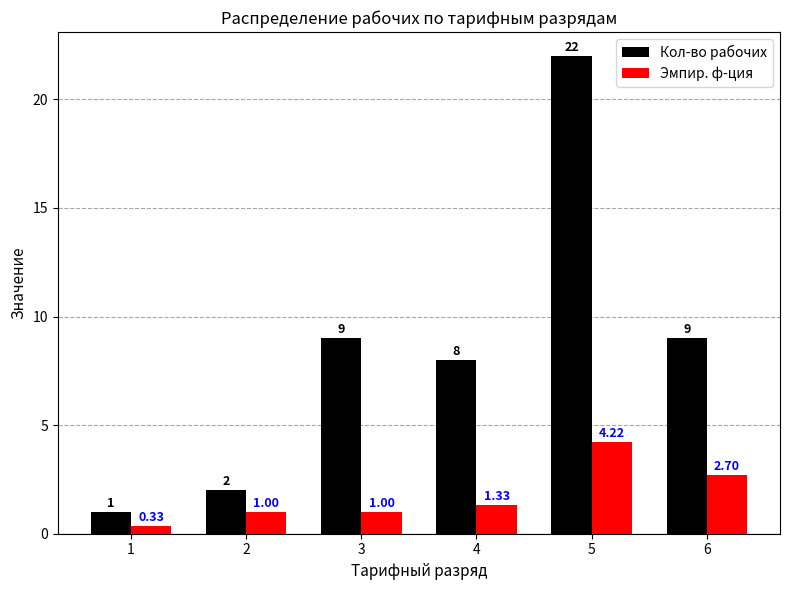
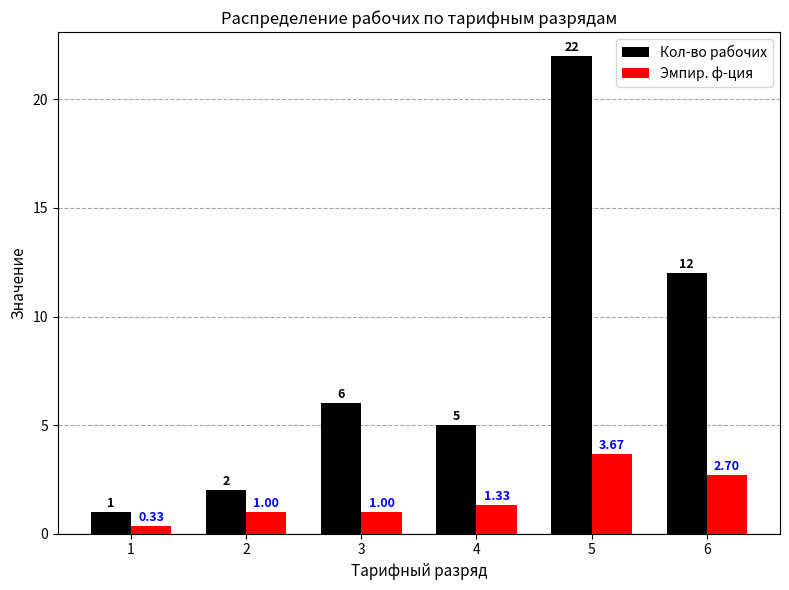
Кол-во рабочих, 3: 9 -> 6
Кол-во рабочих, 4: 8 -> 5
Эмпир. ф-ция, 5: 4.22 -> 3.67
Кол-во рабочих, 6: 9 -> 12
